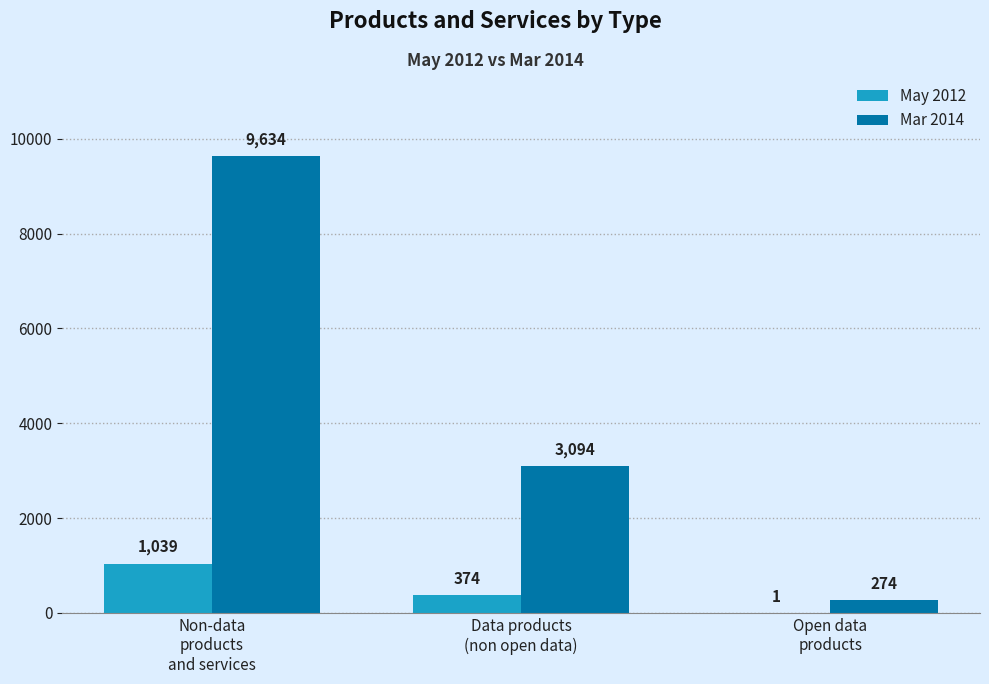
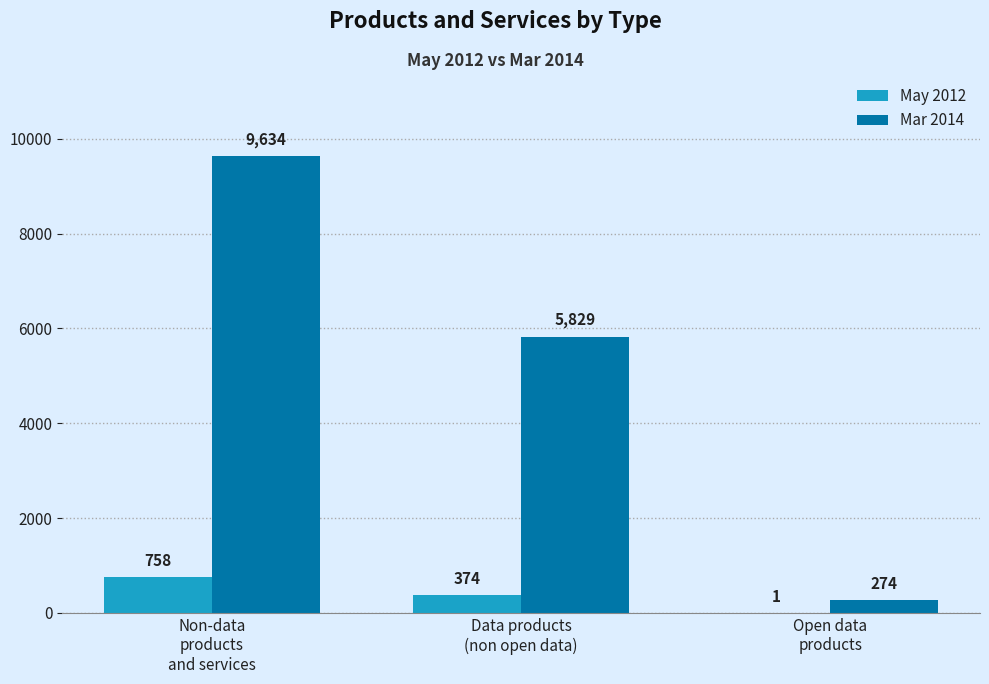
May 2012, Non-data products and services: 1,039 -> 758
Mar 2014, Data products (non open data): 3,094 -> 5,829
